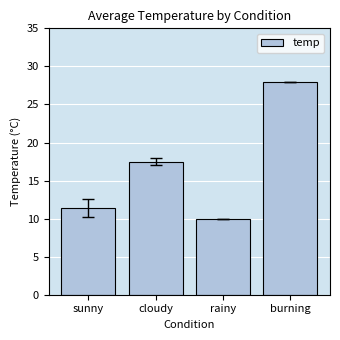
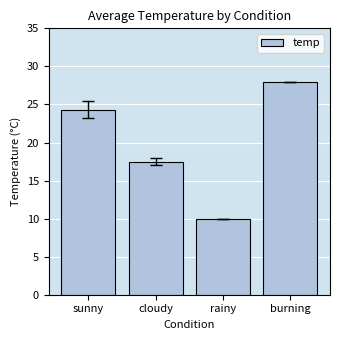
temp, sunny: 11 -> 24
